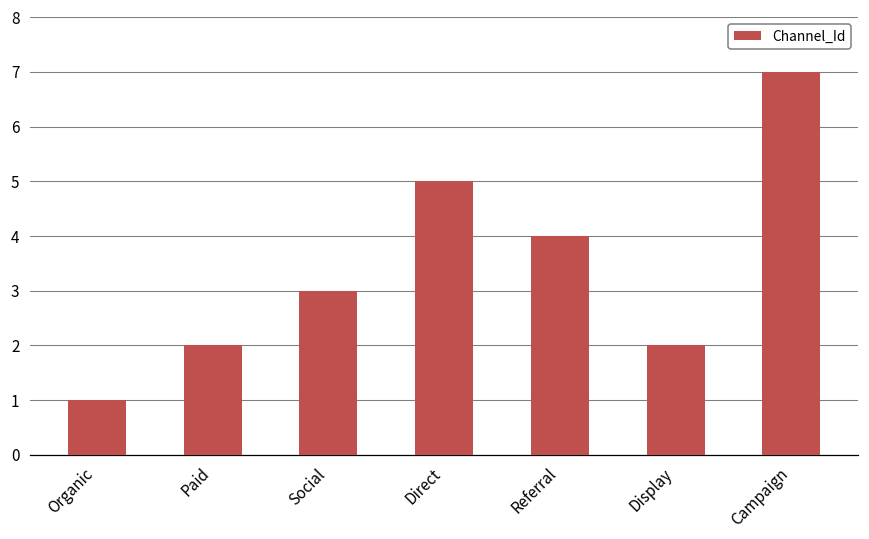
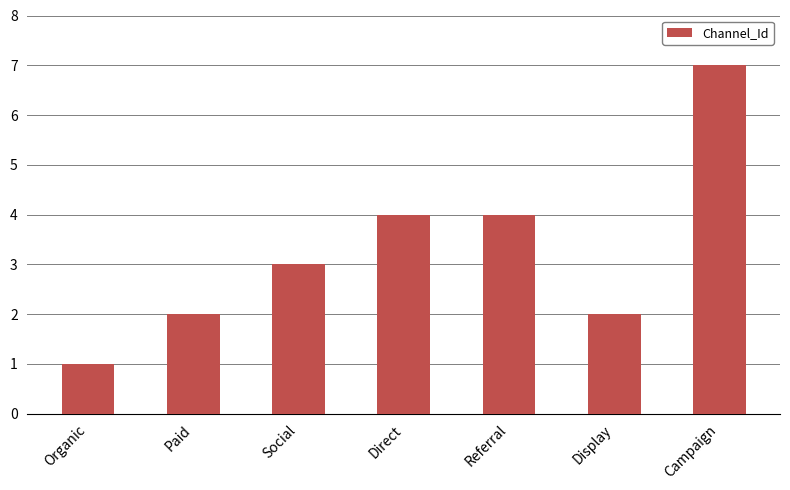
Direct: 5 -> 4
